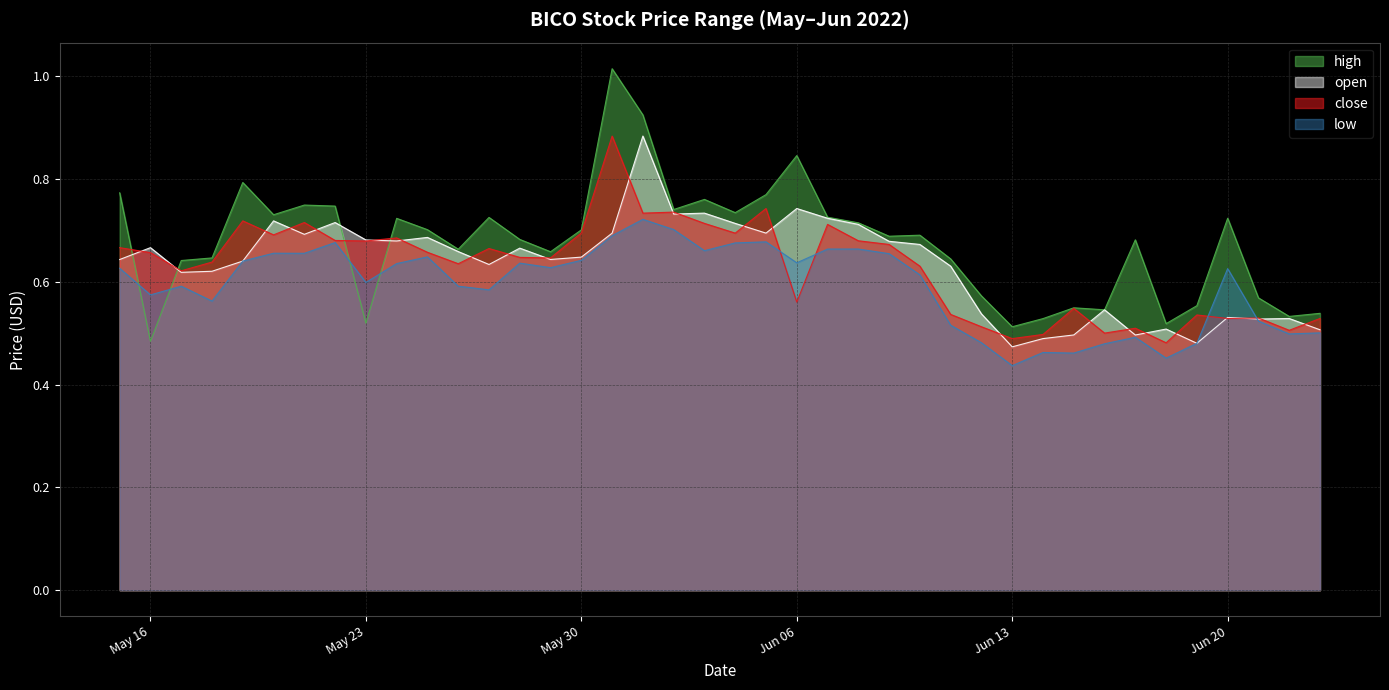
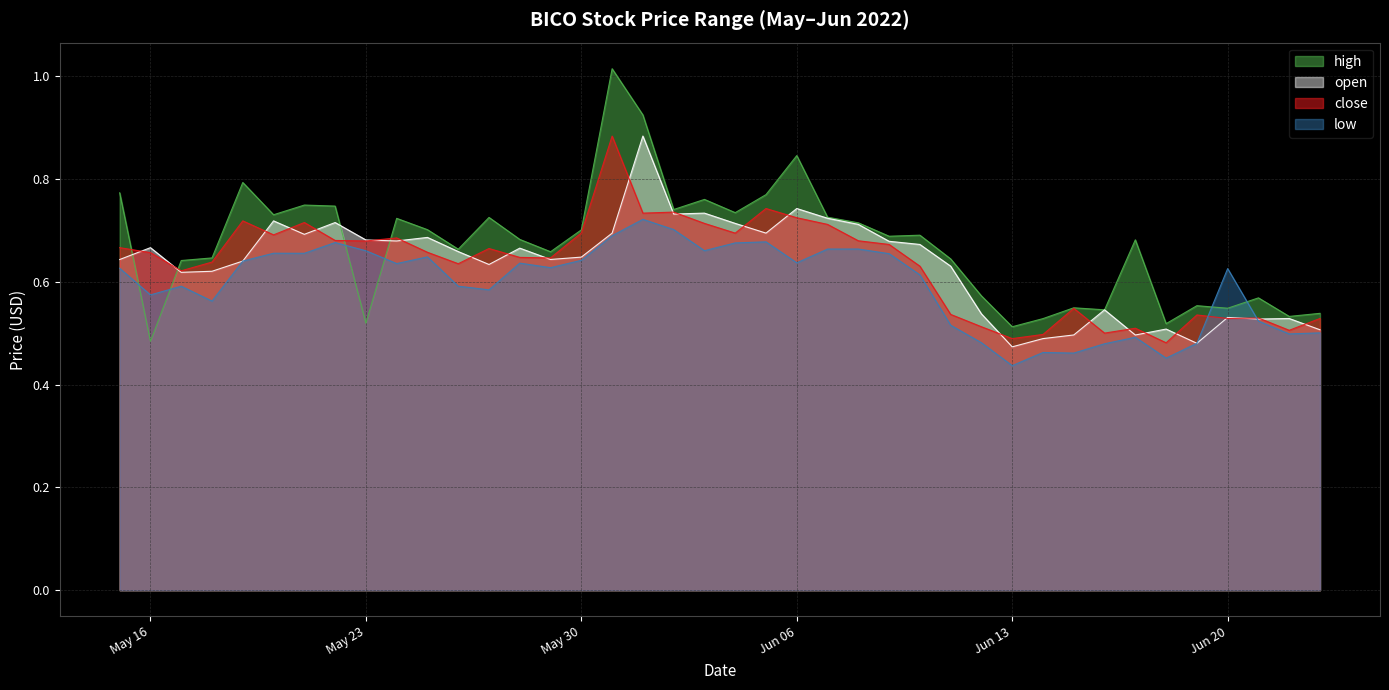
low, May 23: 0.60 -> 0.66
close, Jun 06: 0.56 -> 0.72
high, Jun 20: 0.72 -> 0.55
